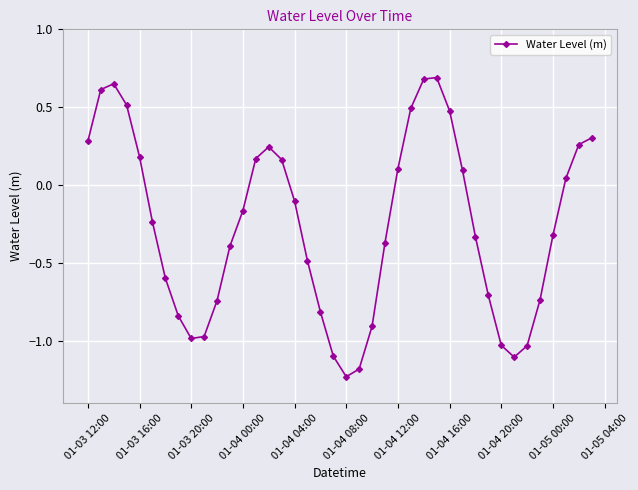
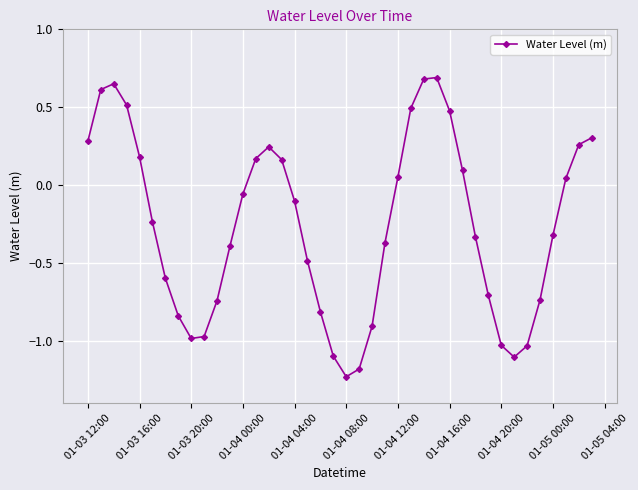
01-04 00:00: -0.16 -> -0.06
01-04 12:00: 0.10 -> 0.05
